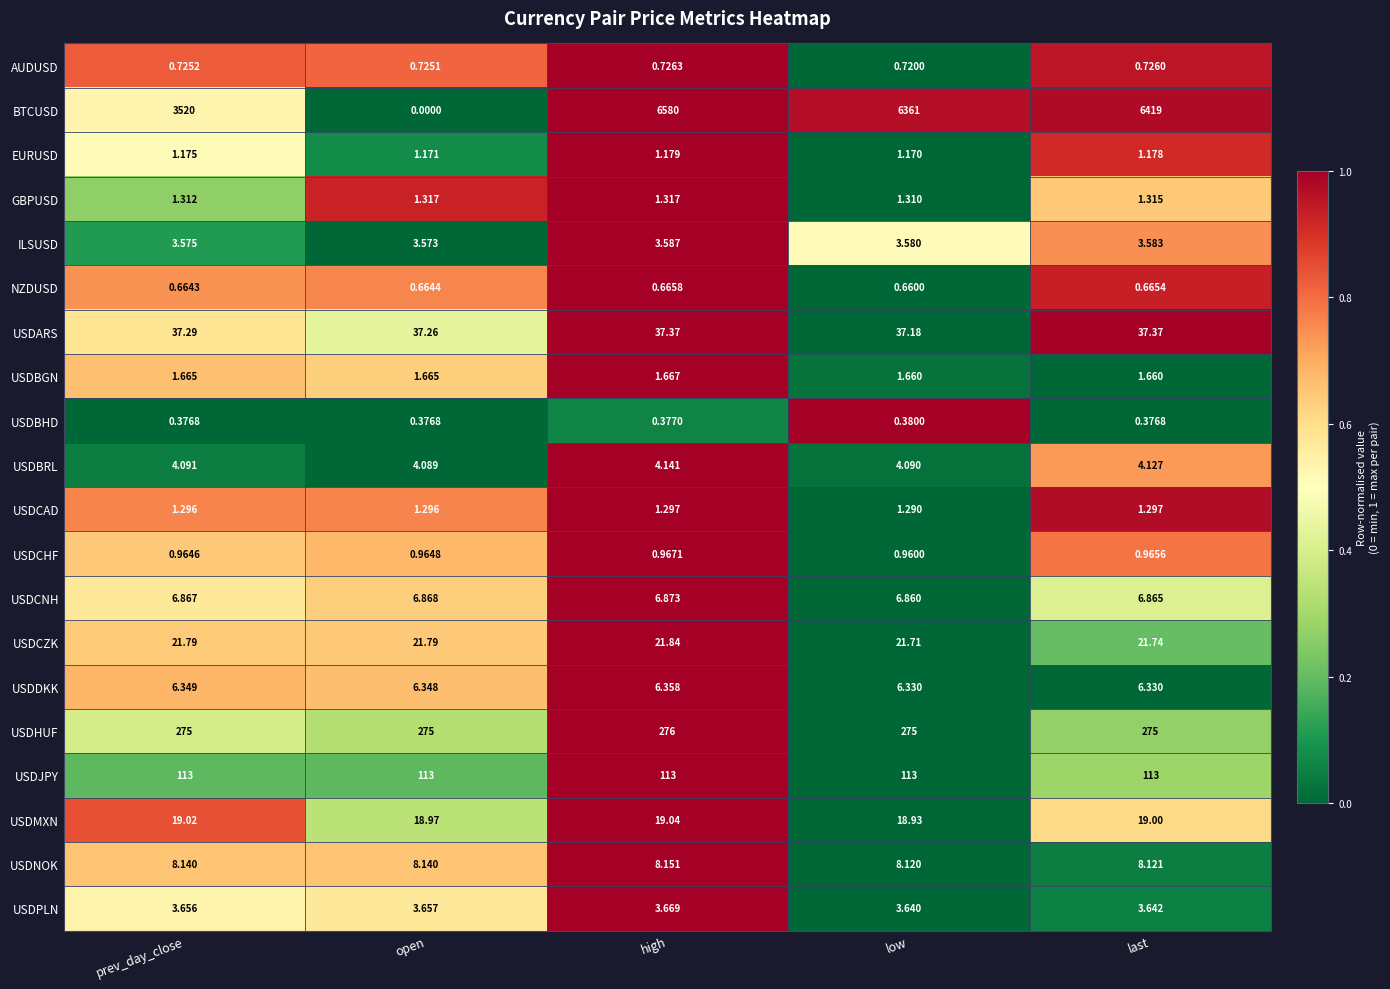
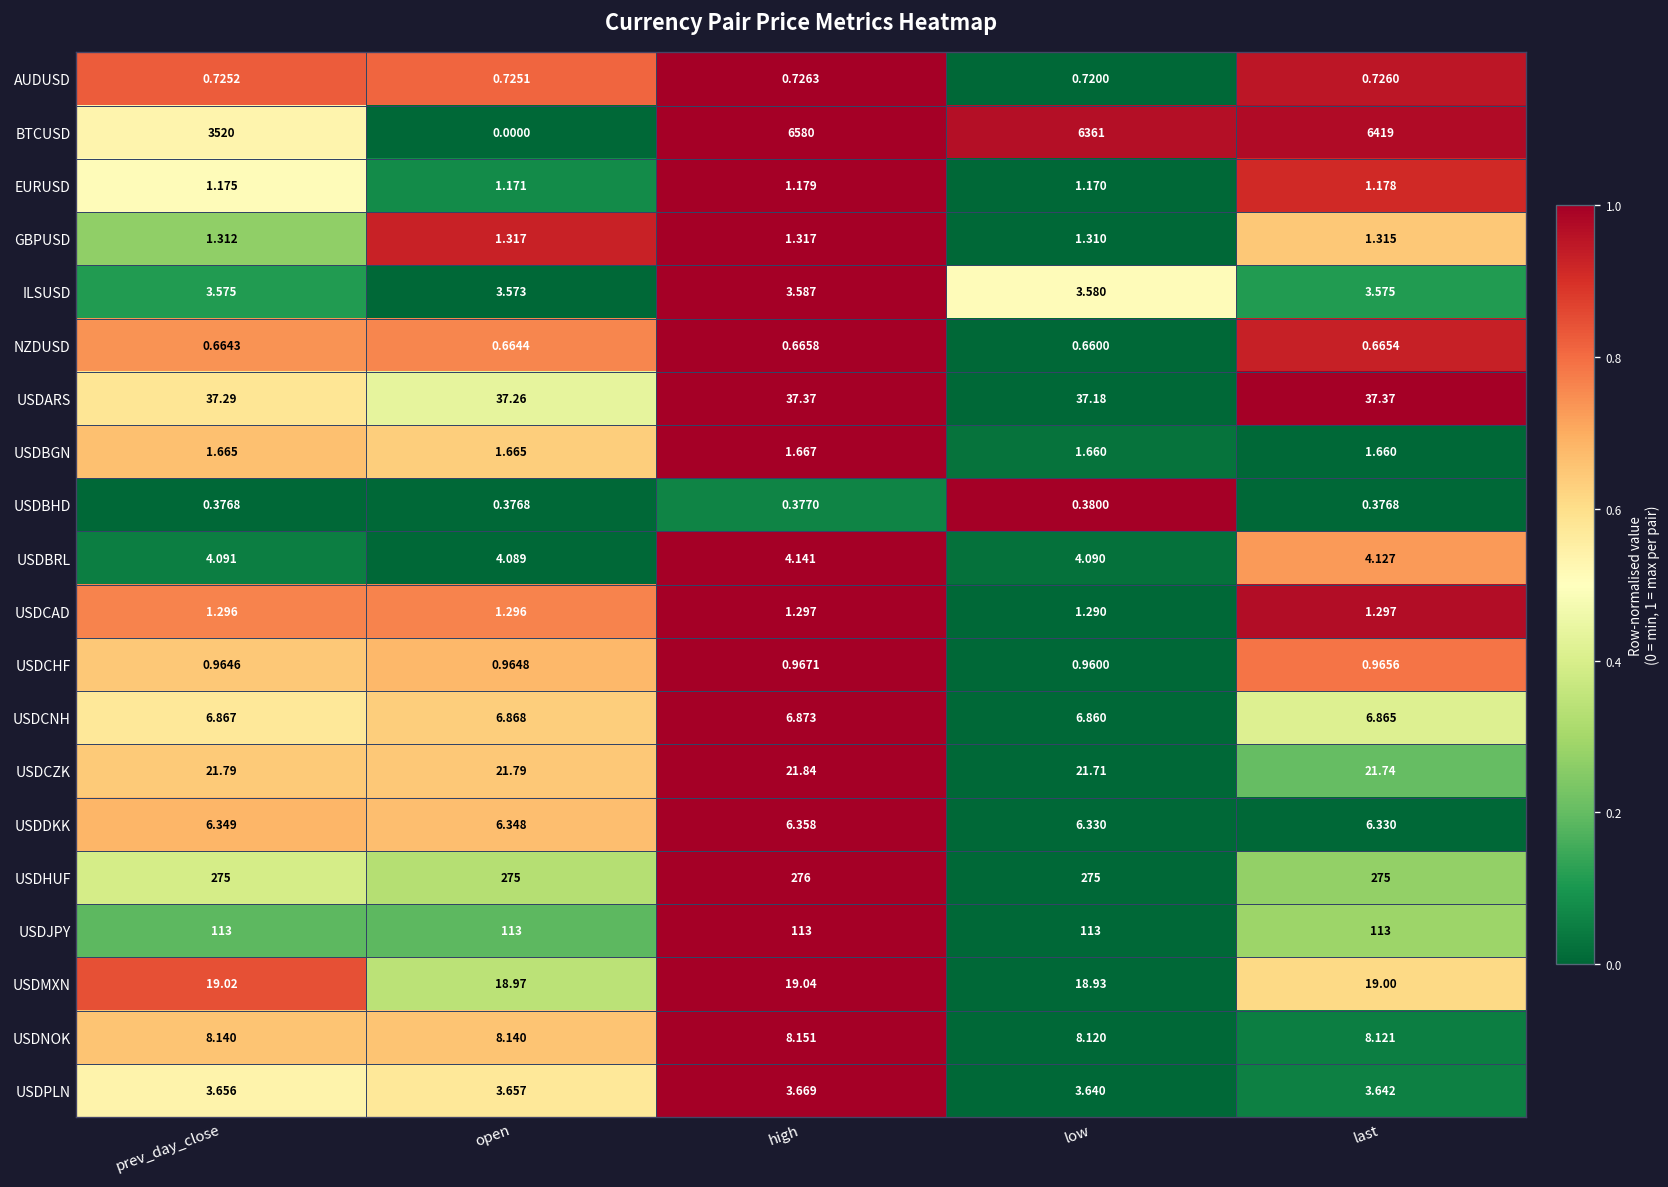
ILSUSD, last: 3.583 -> 3.575
